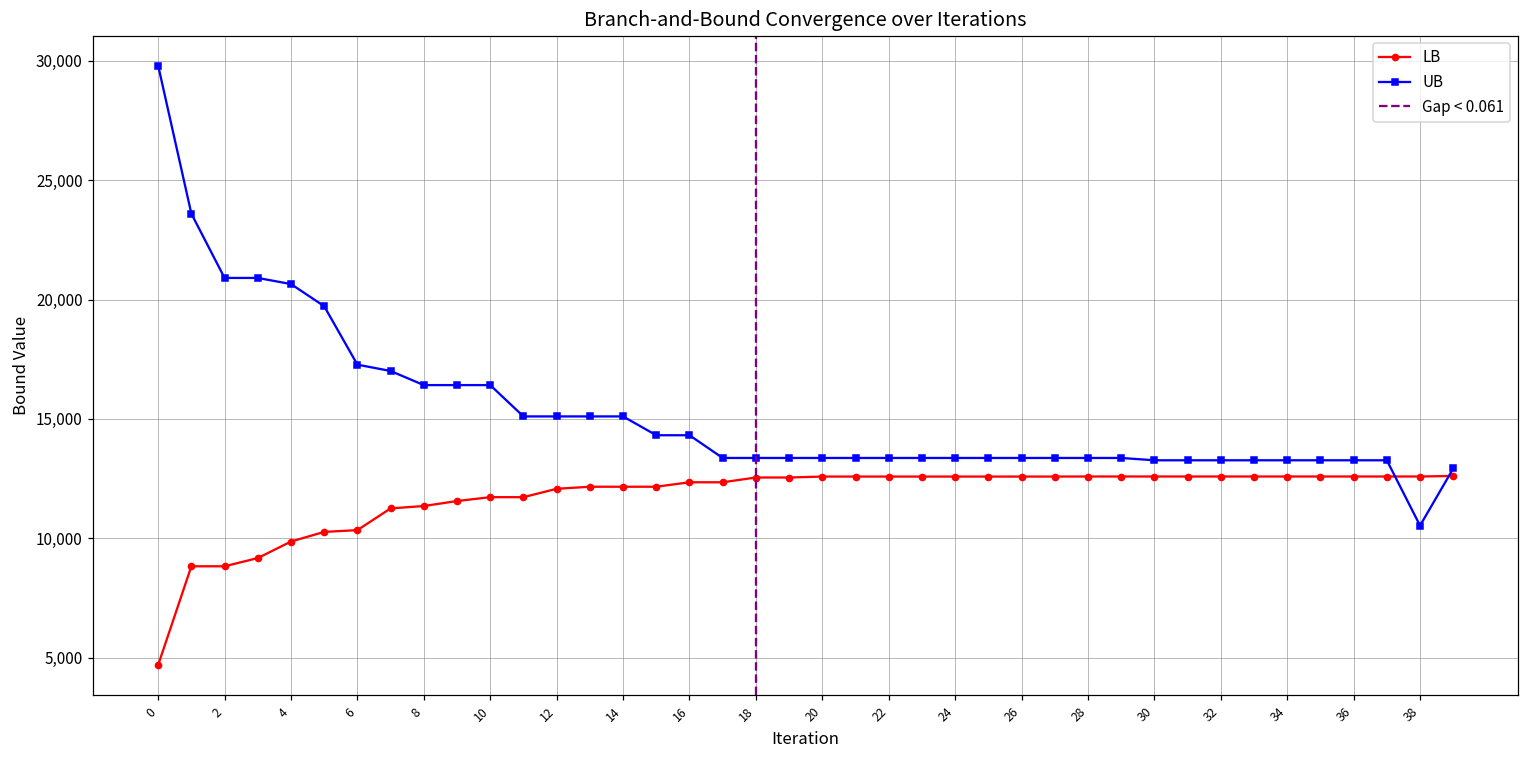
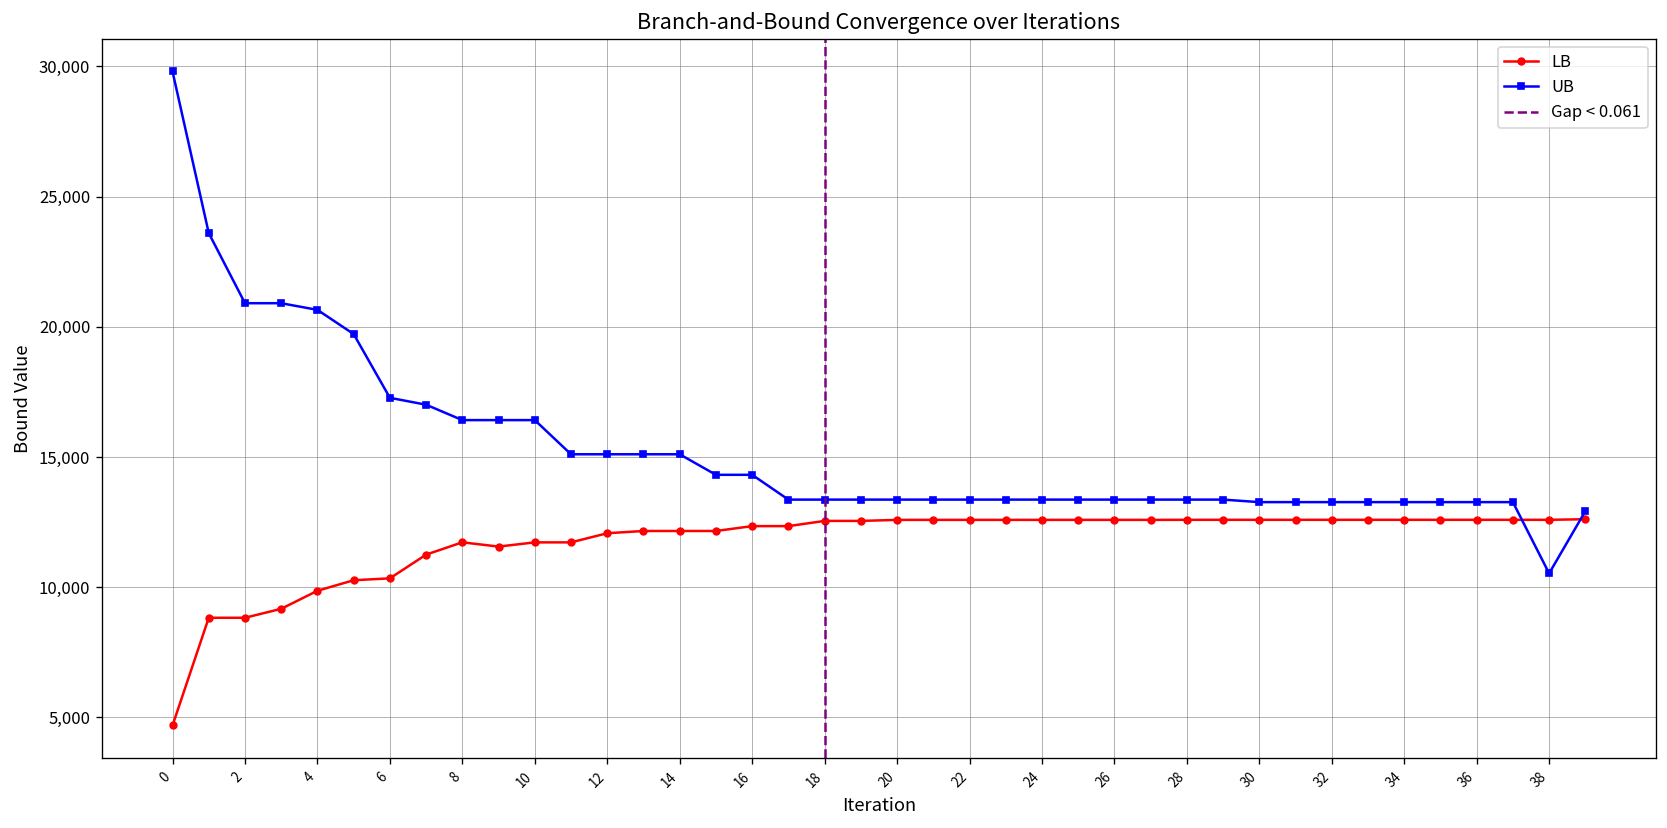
LB, 8: 11,400 -> 11,700
